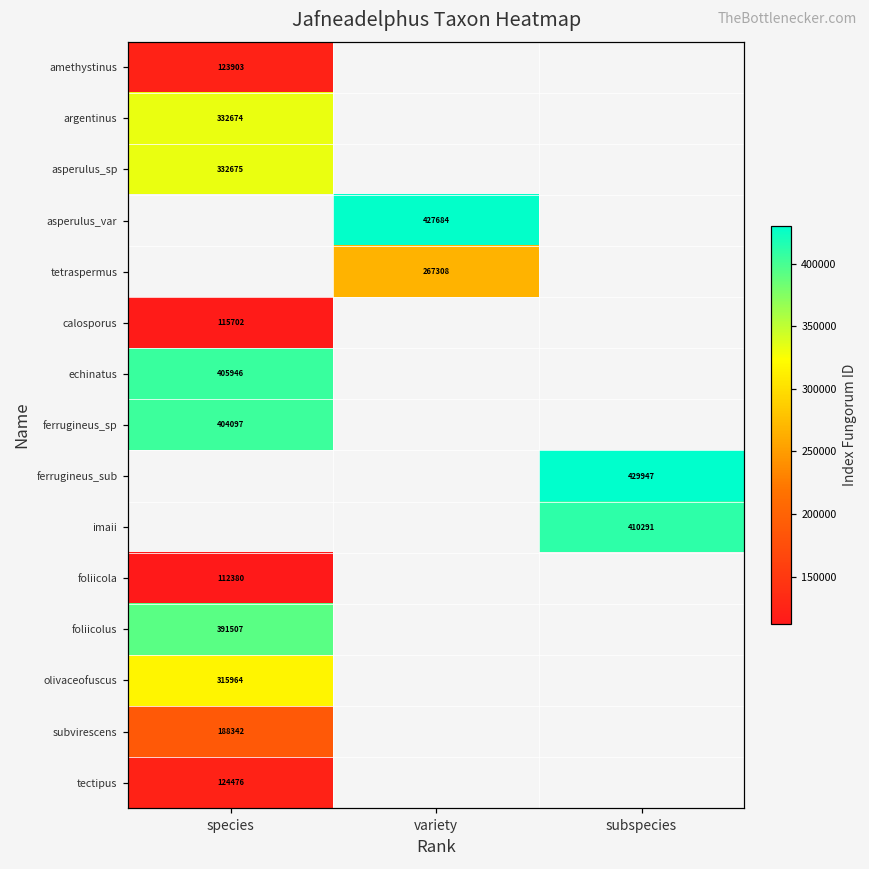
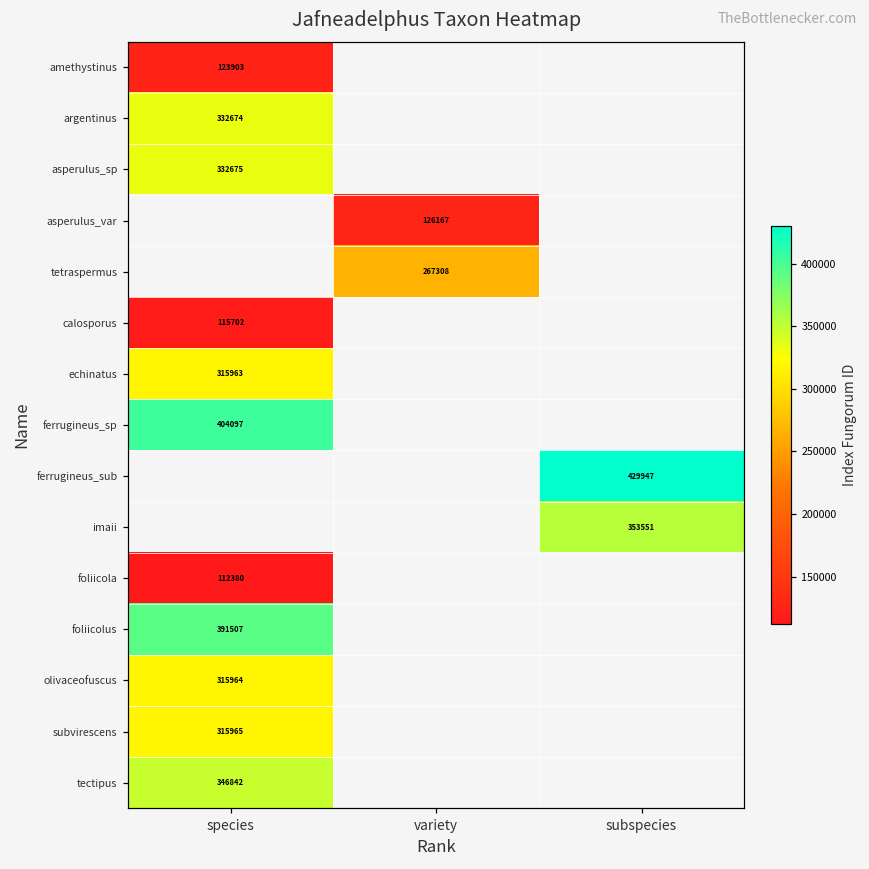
asperulus_var, variety: 427684 -> 126167
echinatus, species: 405946 -> 315963
imaii, subspecies: 410291 -> 353551
subvirescens, species: 188342 -> 315965
tectipus, species: 124476 -> 346842
